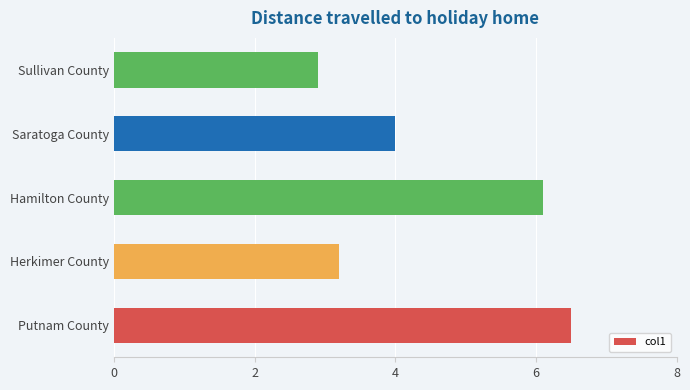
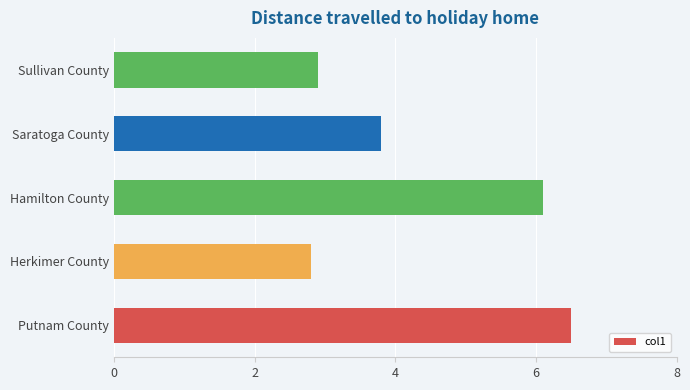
Saratoga County: 4.0 -> 3.8
Herkimer County: 3.2 -> 2.8
